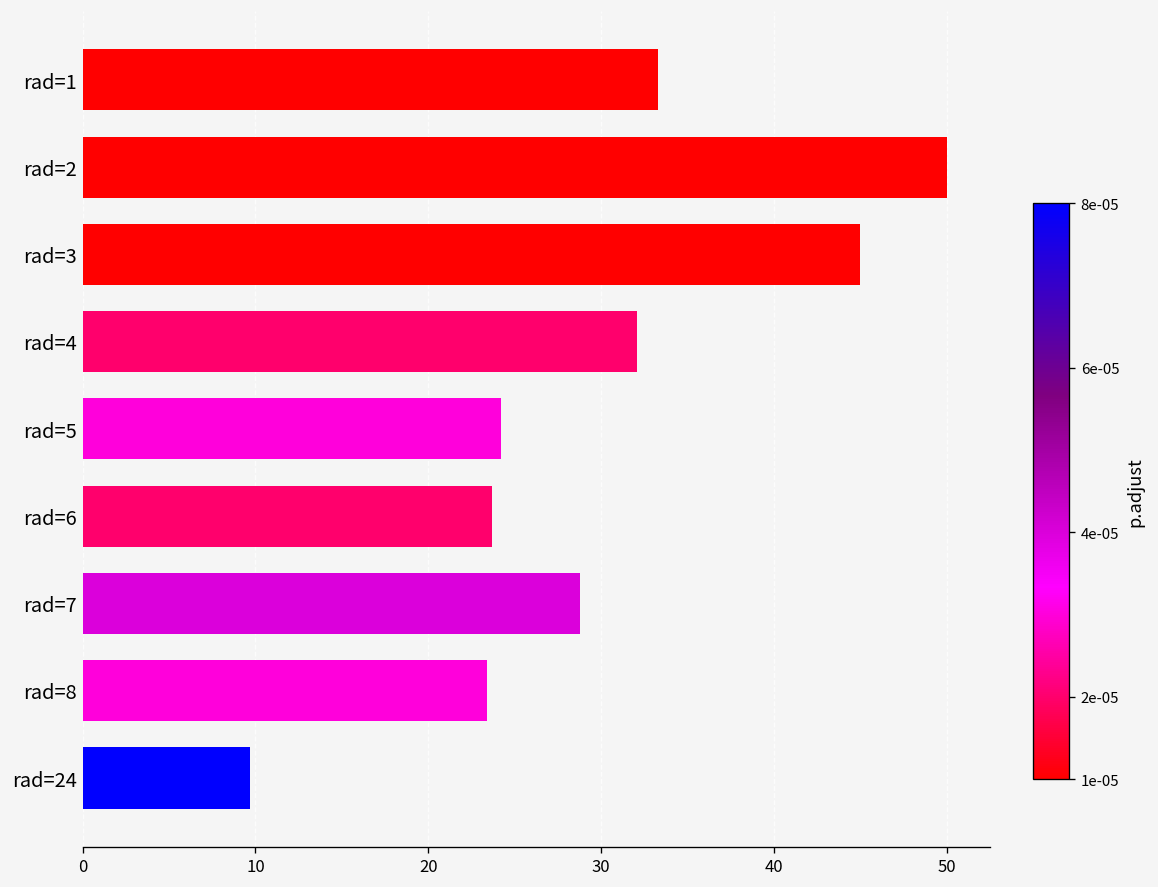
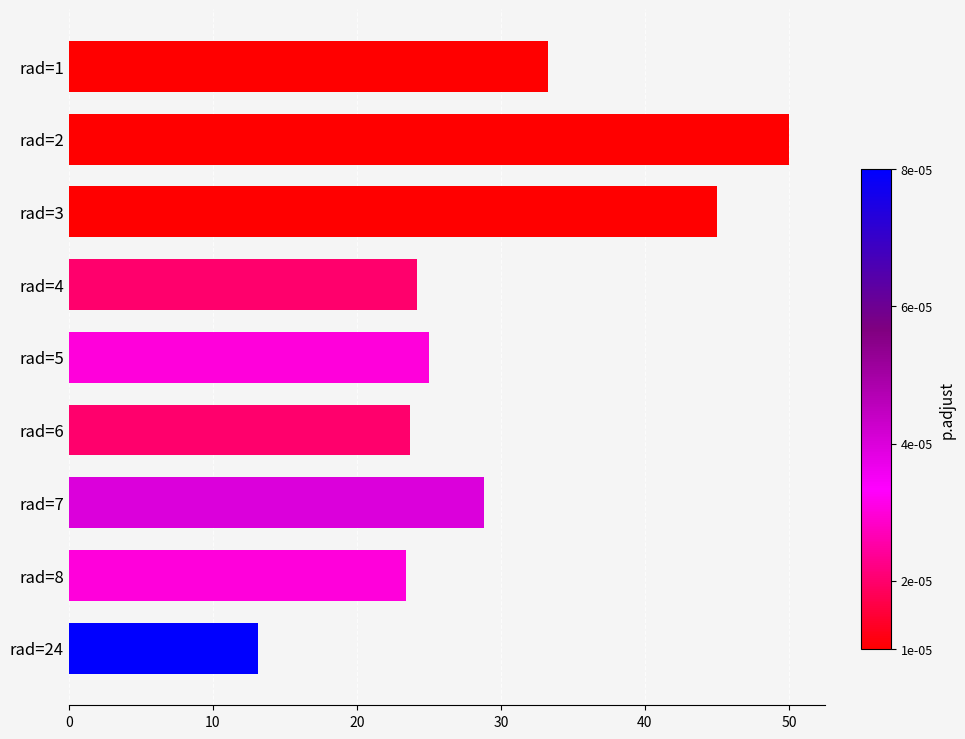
rad=4: 32.1 -> 24.2
rad=5: 24.2 -> 25.0
rad=24: 9.7 -> 13.1
